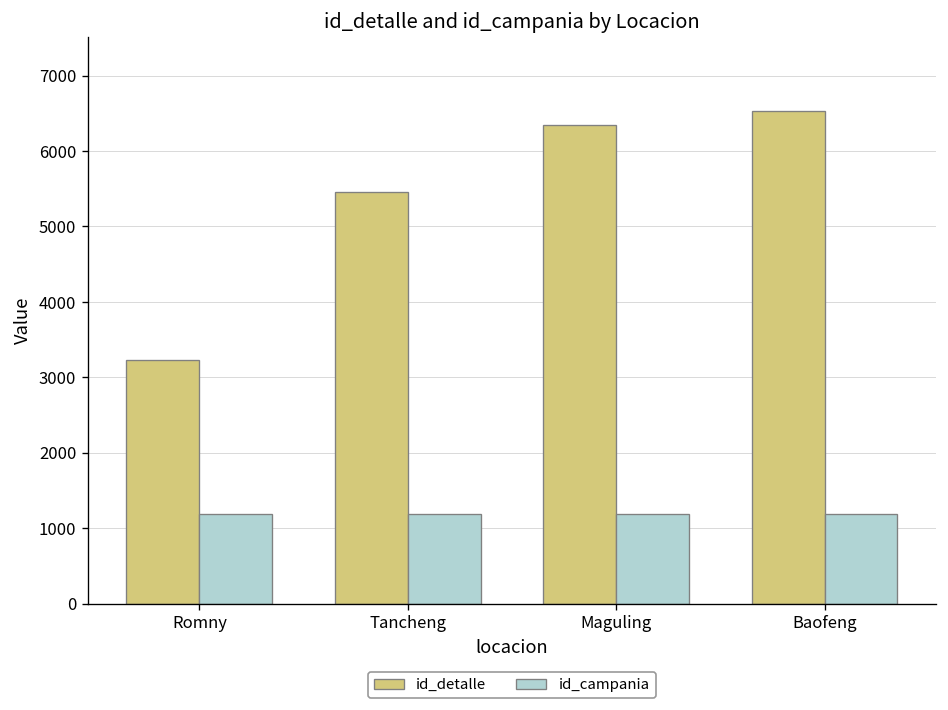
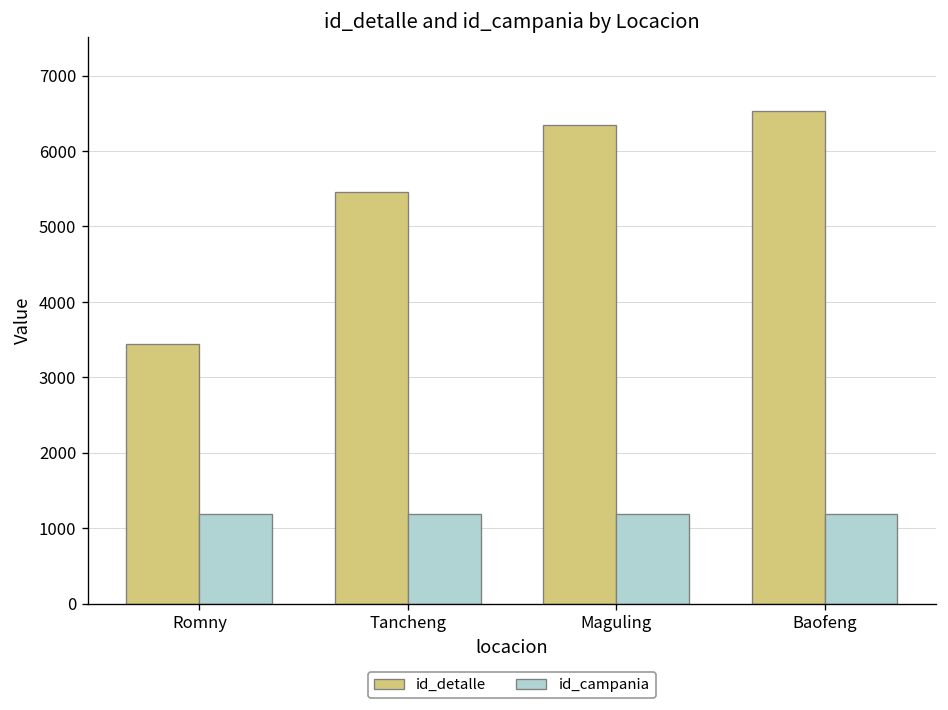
id_detalle, Romny: 3200 -> 3400
